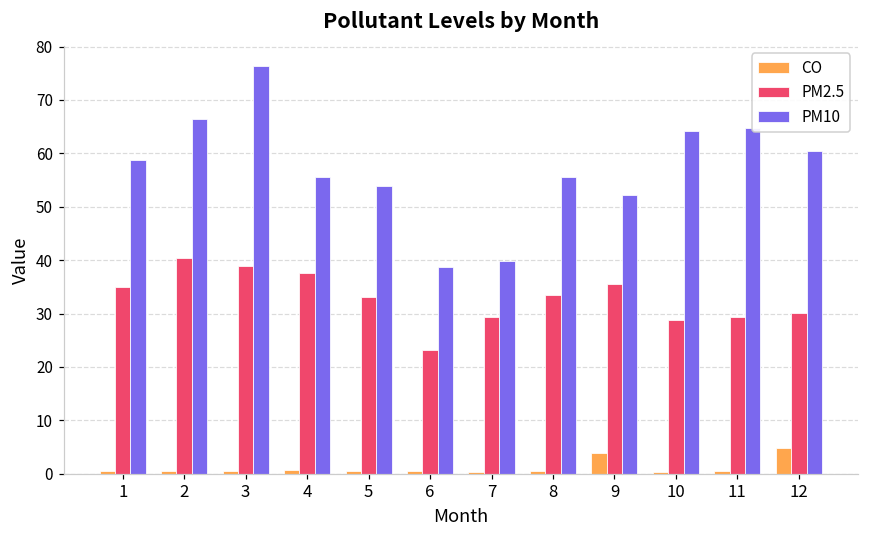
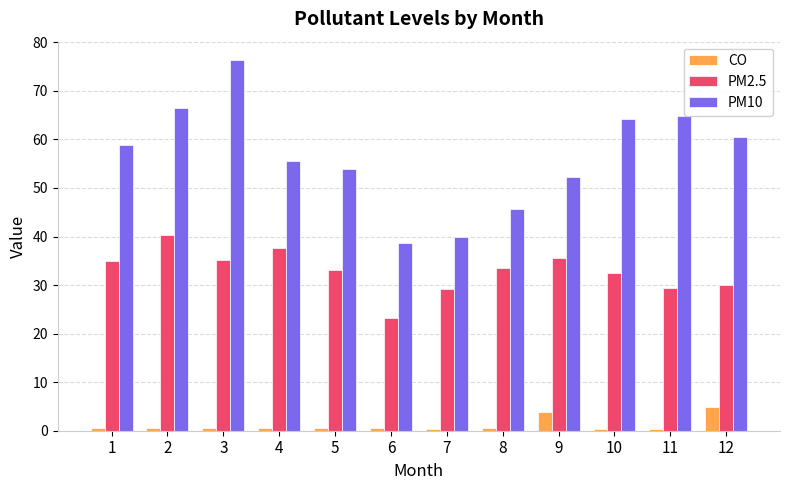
PM2.5, 3: 39 -> 35
PM10, 8: 55 -> 46
PM2.5, 10: 29 -> 32
